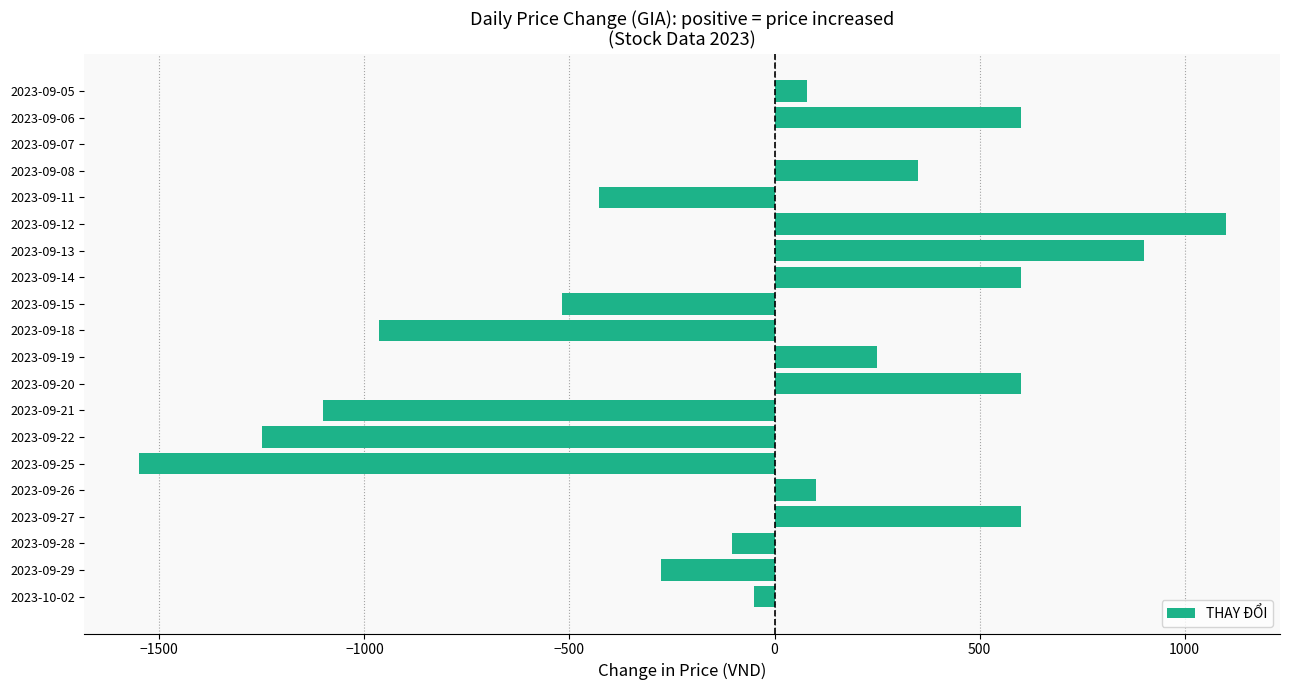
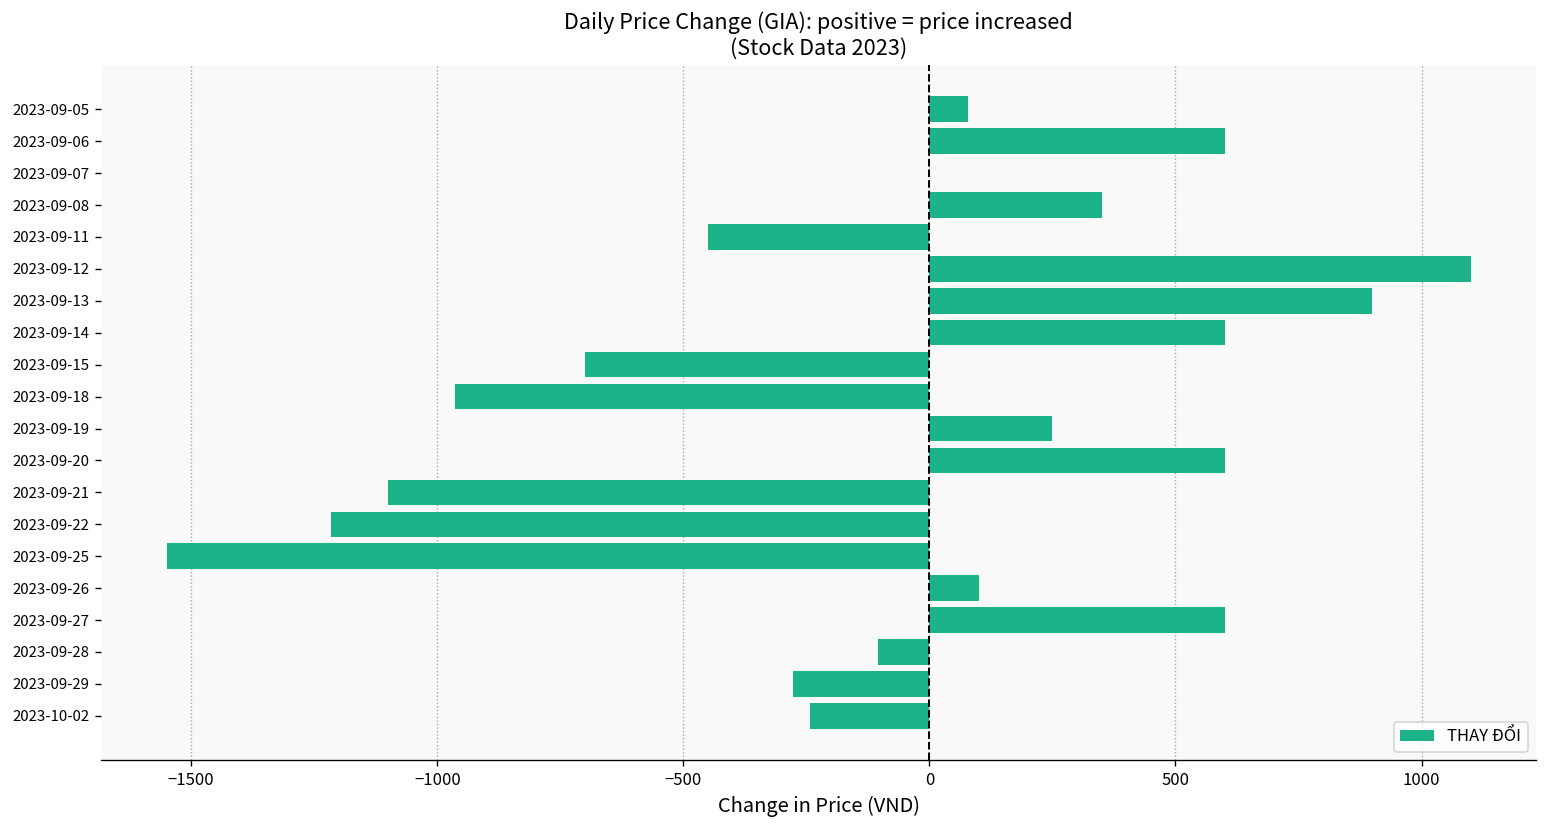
2023-09-11: -430 -> -450
2023-09-15: -520 -> -700
2023-09-22: -1250 -> -1220
2023-10-02: -50 -> -240
